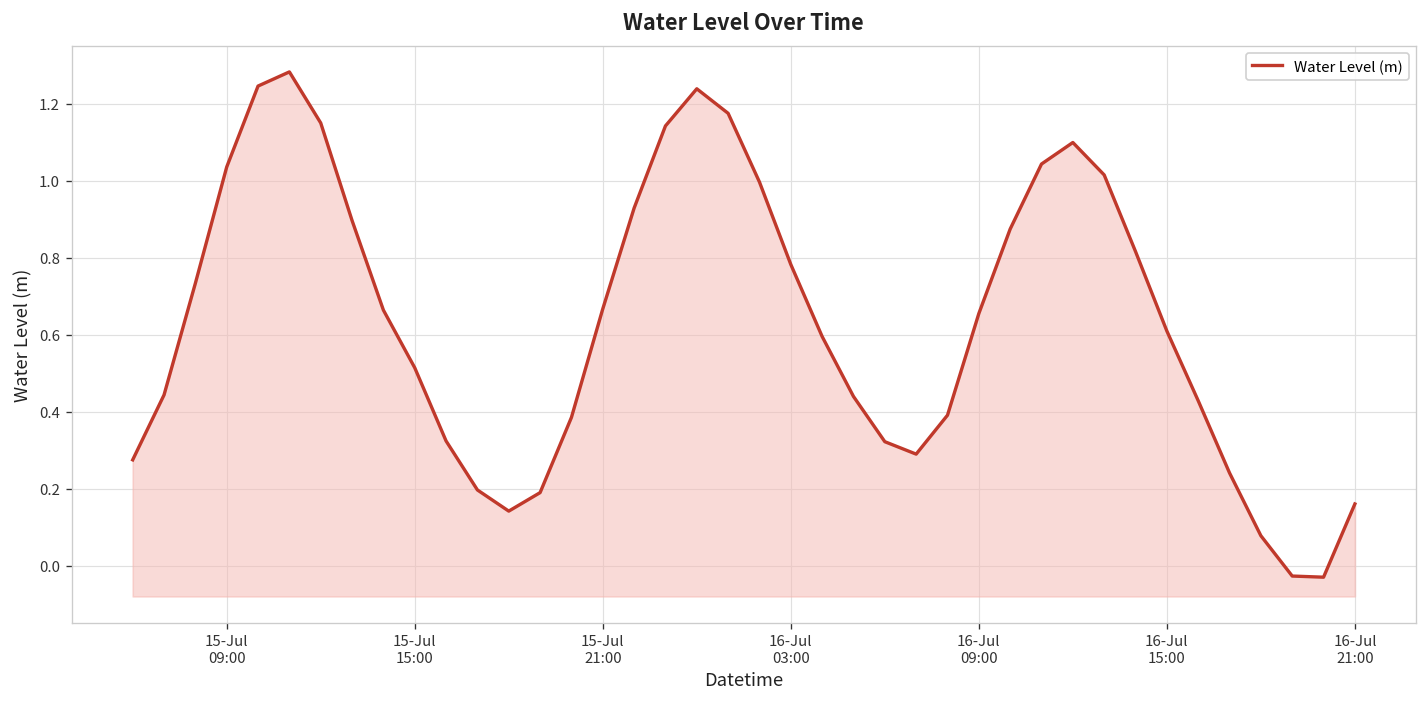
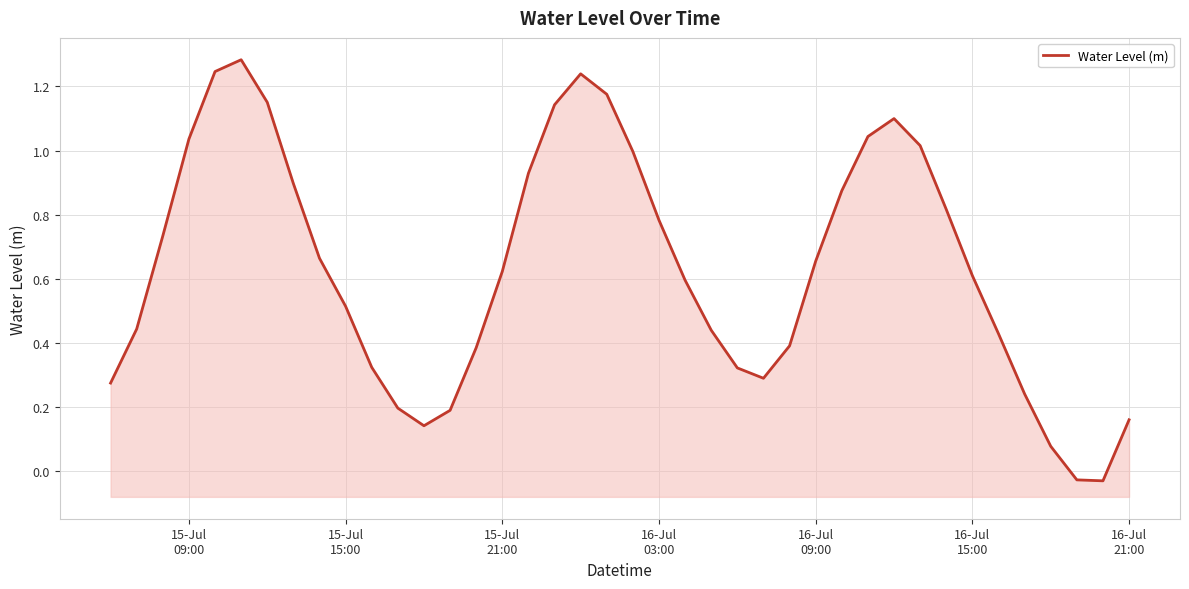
15-Jul 21:00: 0.67 -> 0.62
